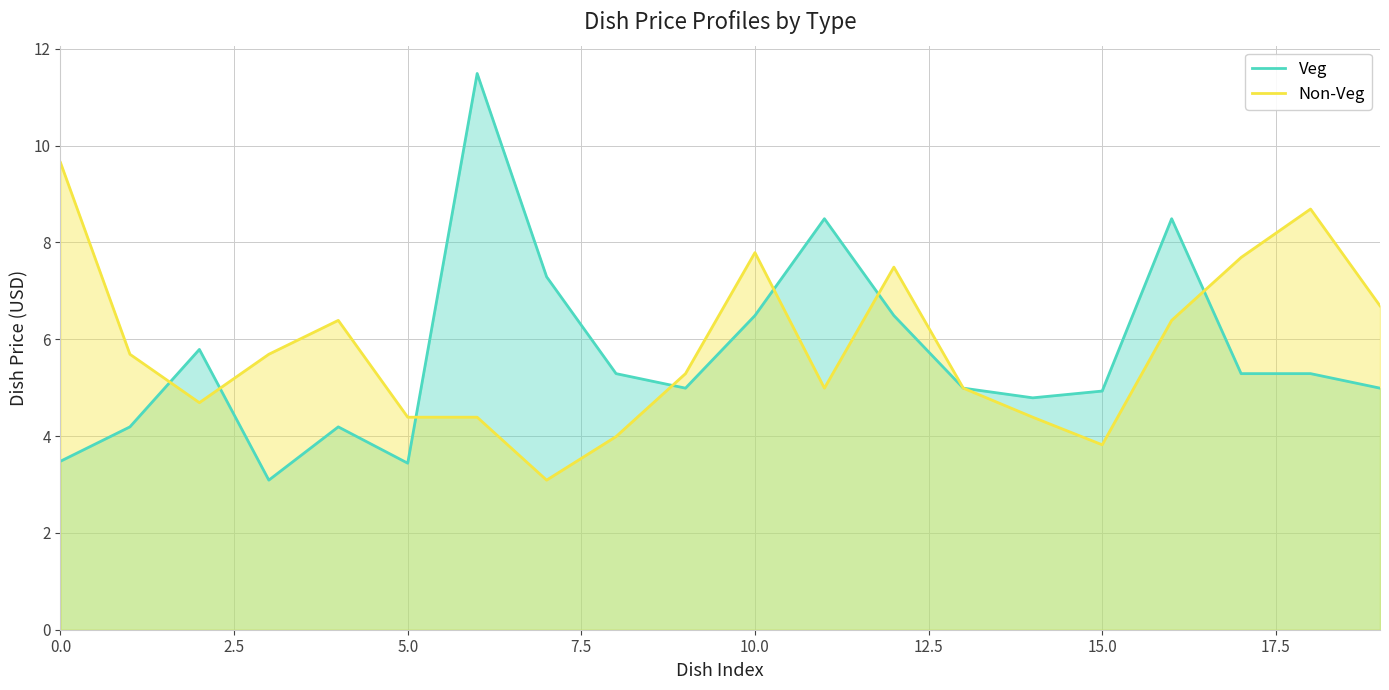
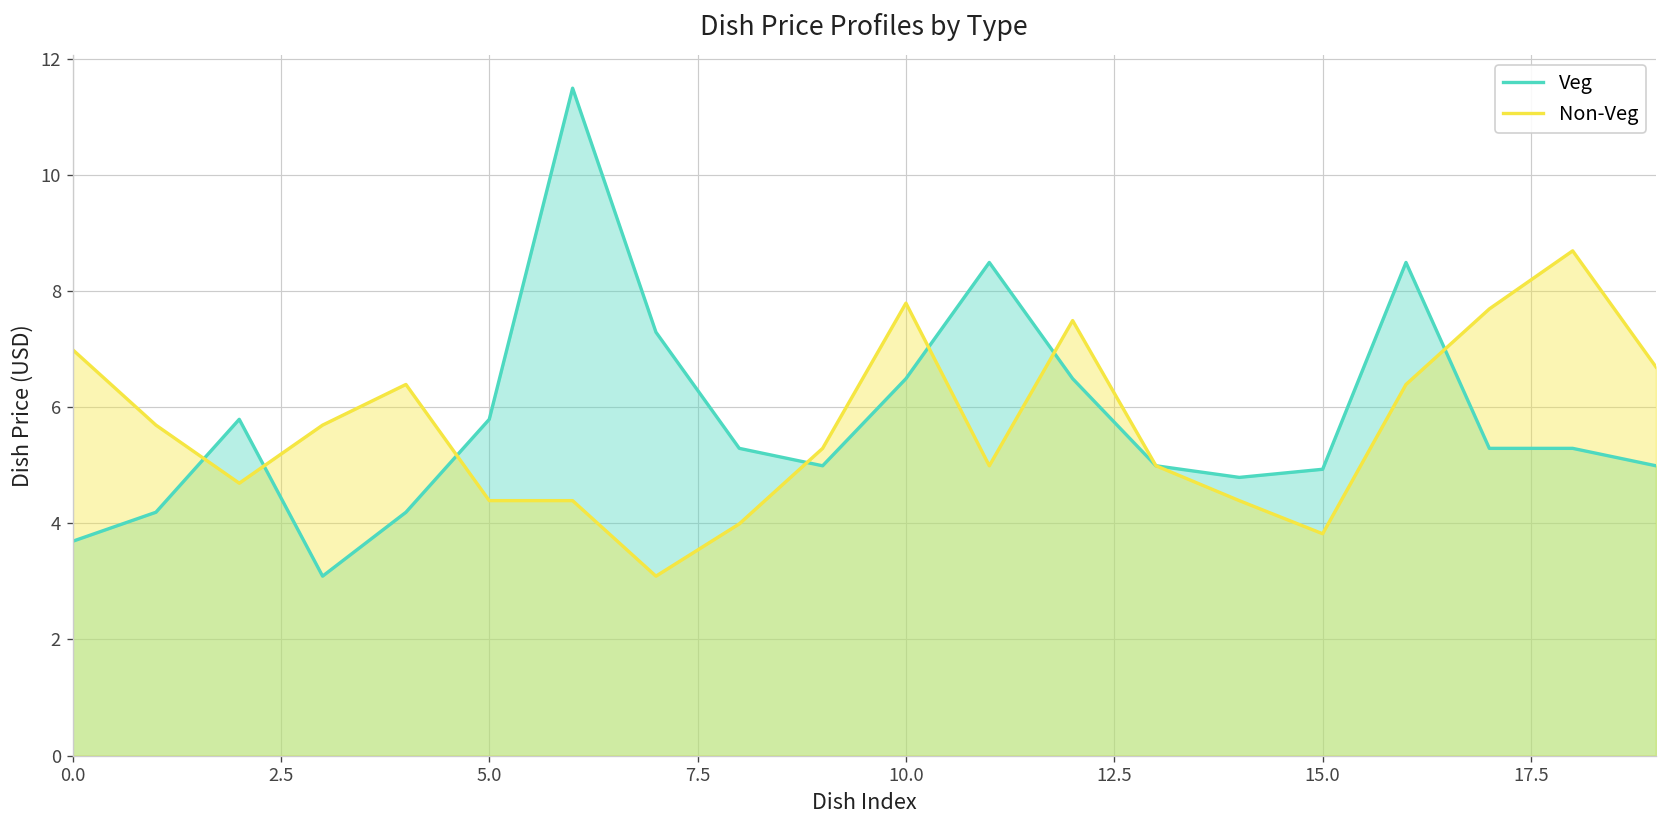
Veg, 0.0: 3.5 -> 3.7
Non-Veg, 0.0: 9.7 -> 7.0
Veg, 5.0: 3.4 -> 5.8
